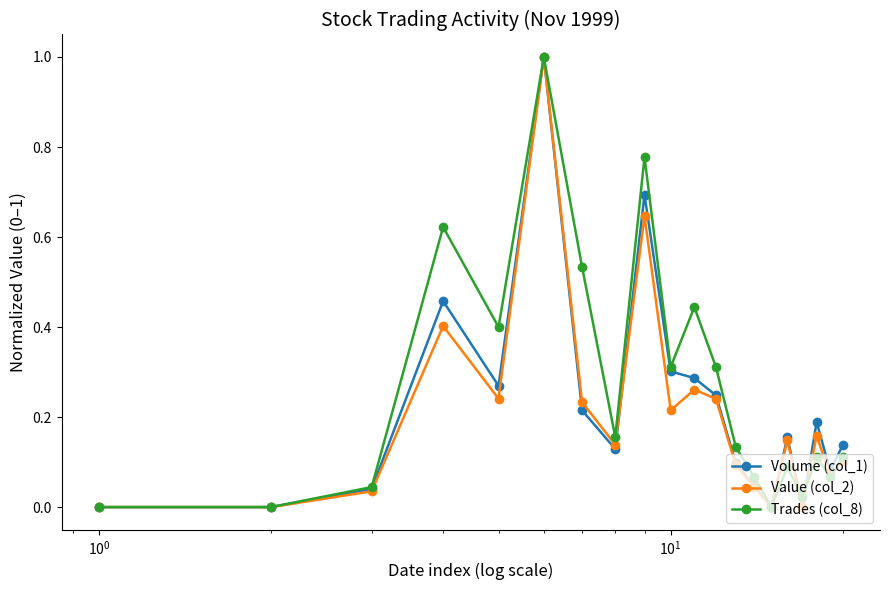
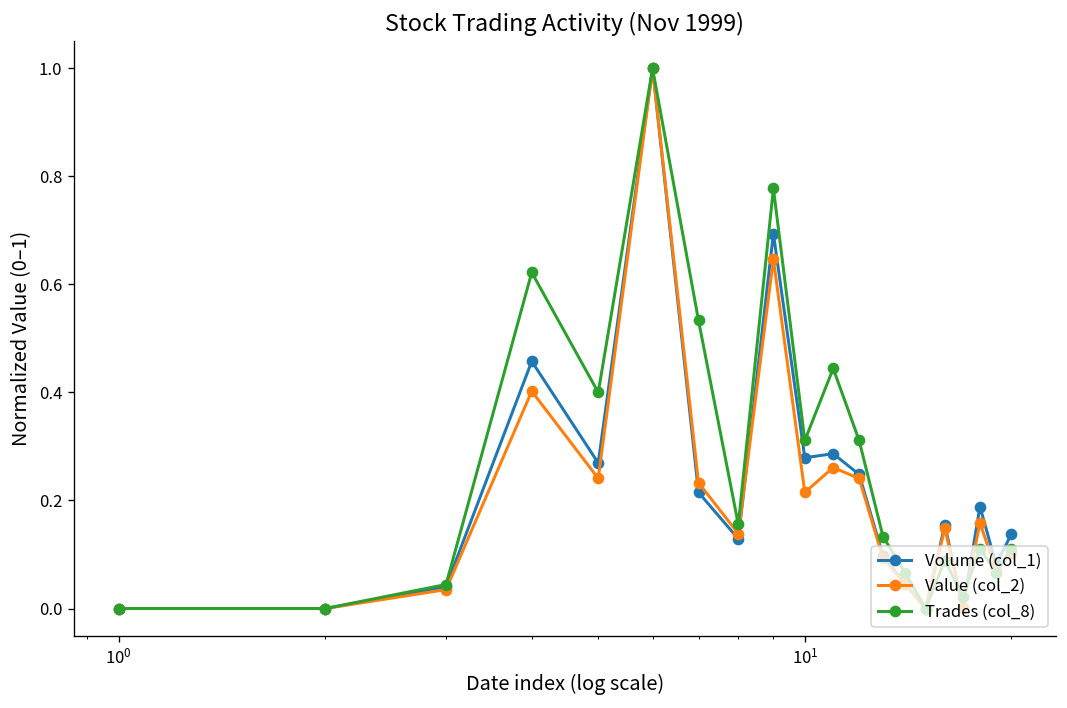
Volume (col_1), 10^1: 0.30 -> 0.28
